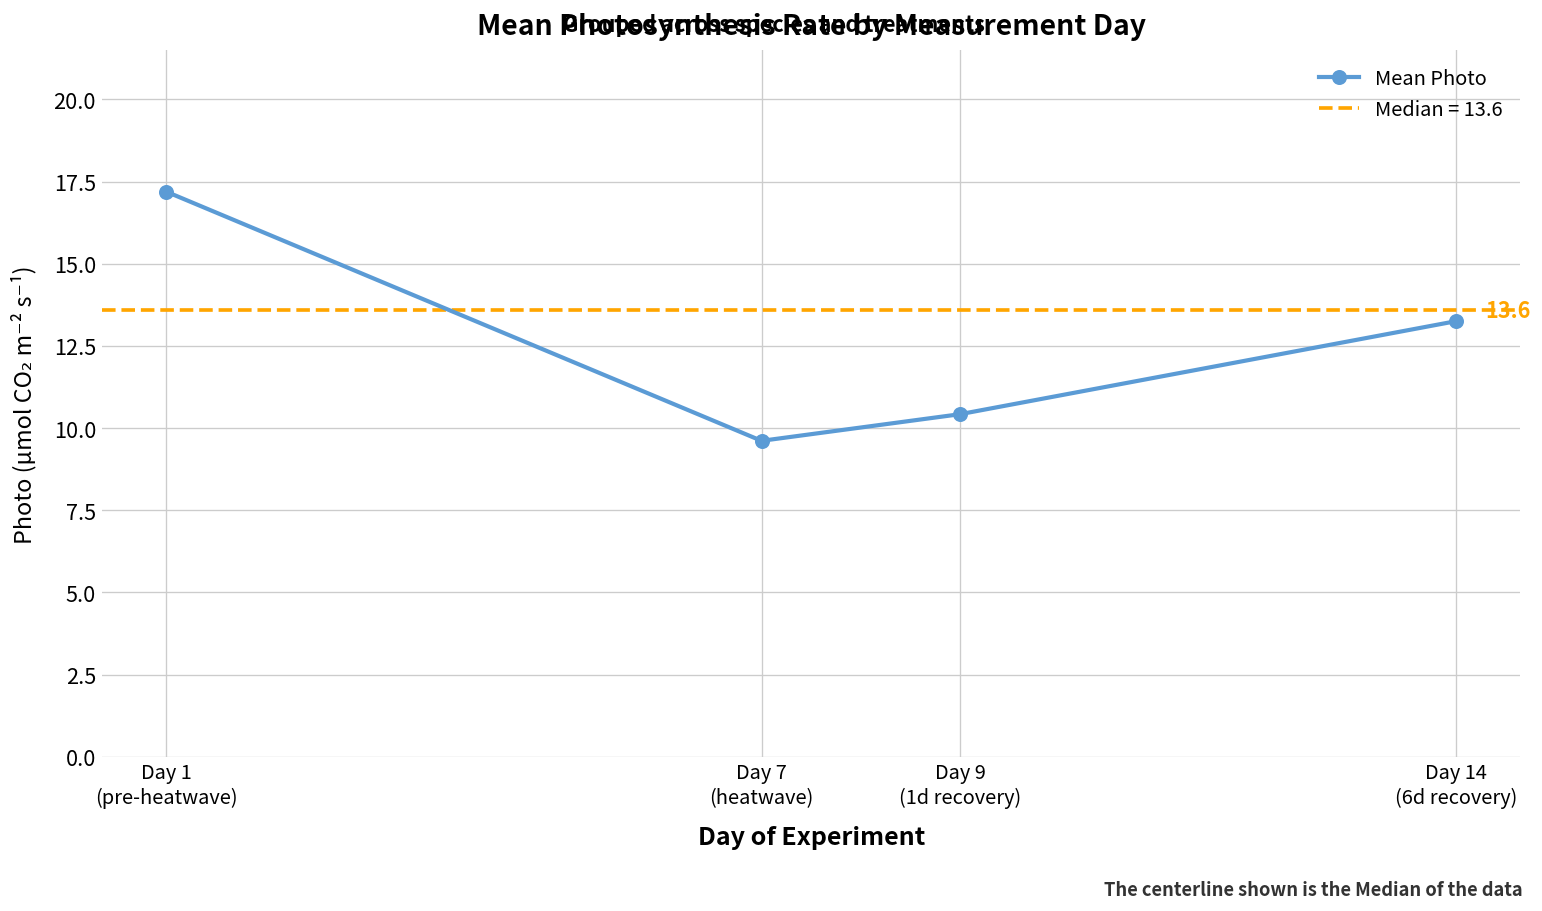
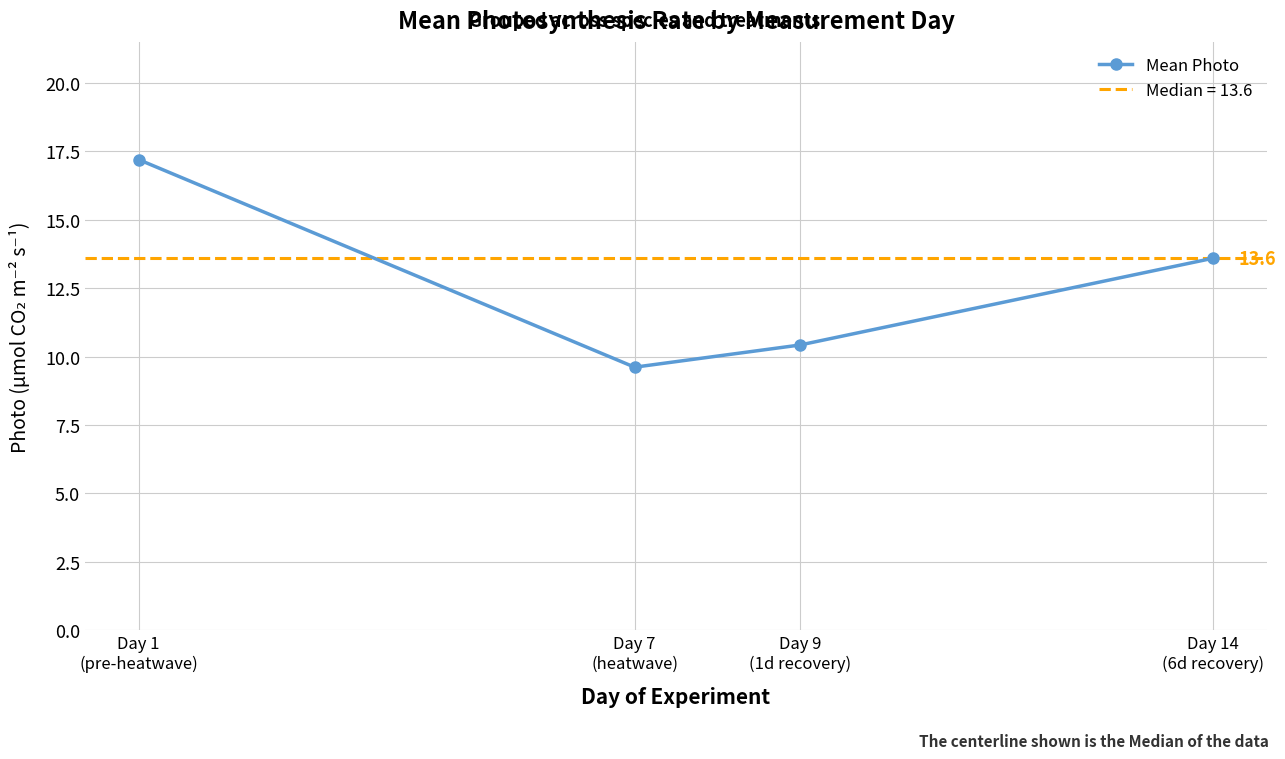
Day 14 (6d recovery): 13.3 -> 13.6
